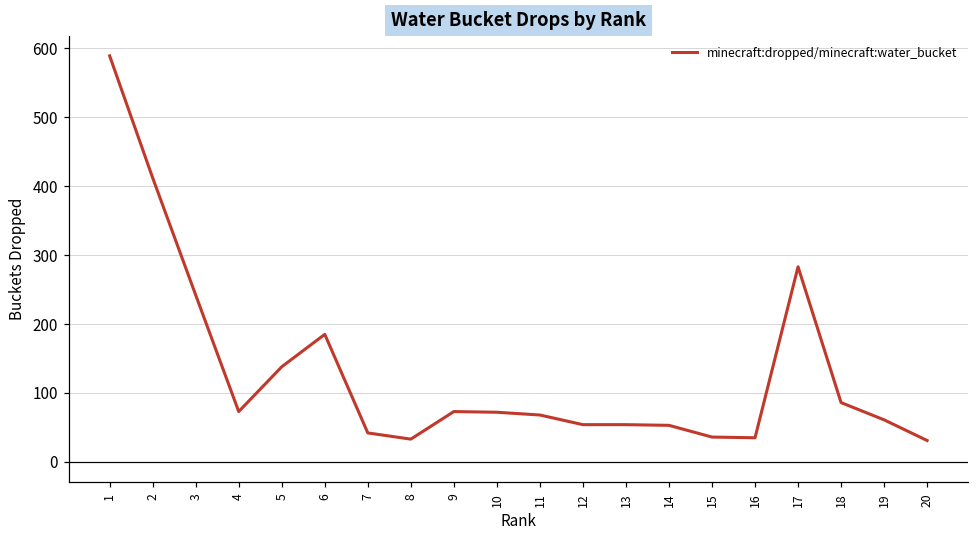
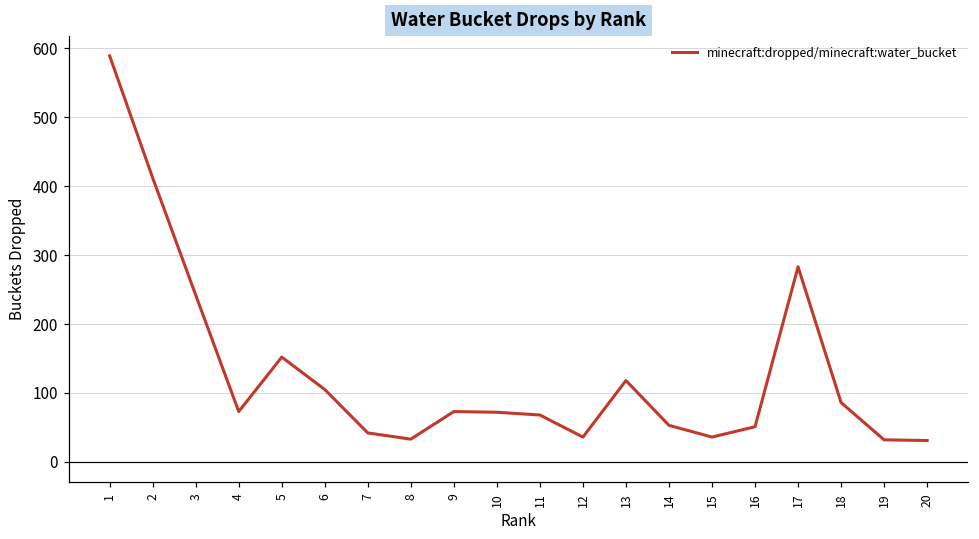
5: 140 -> 150
6: 190 -> 110
12: 50 -> 40
13: 50 -> 120
16: 40 -> 50
19: 60 -> 30
